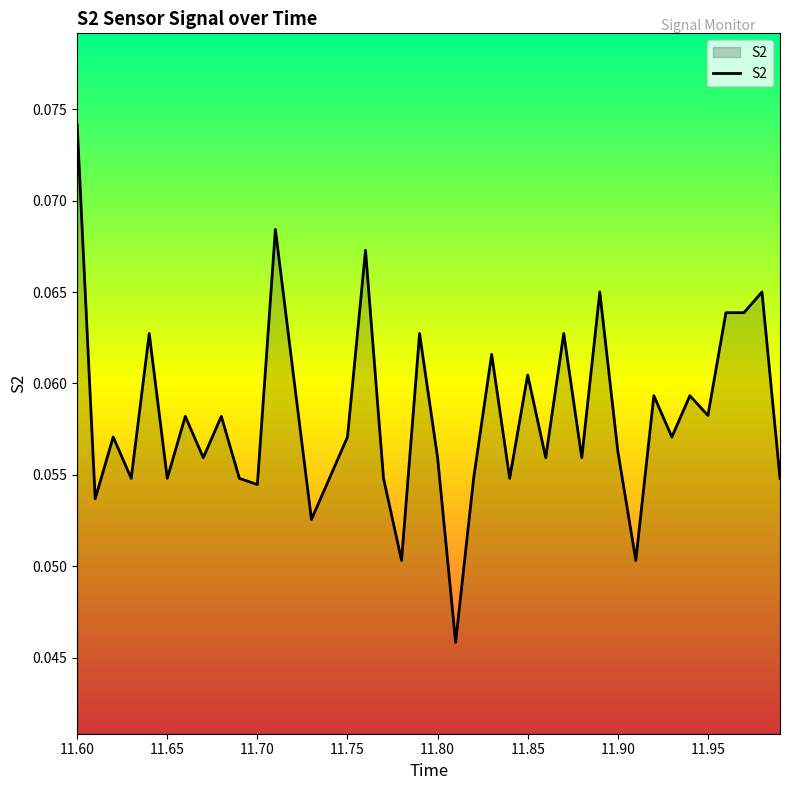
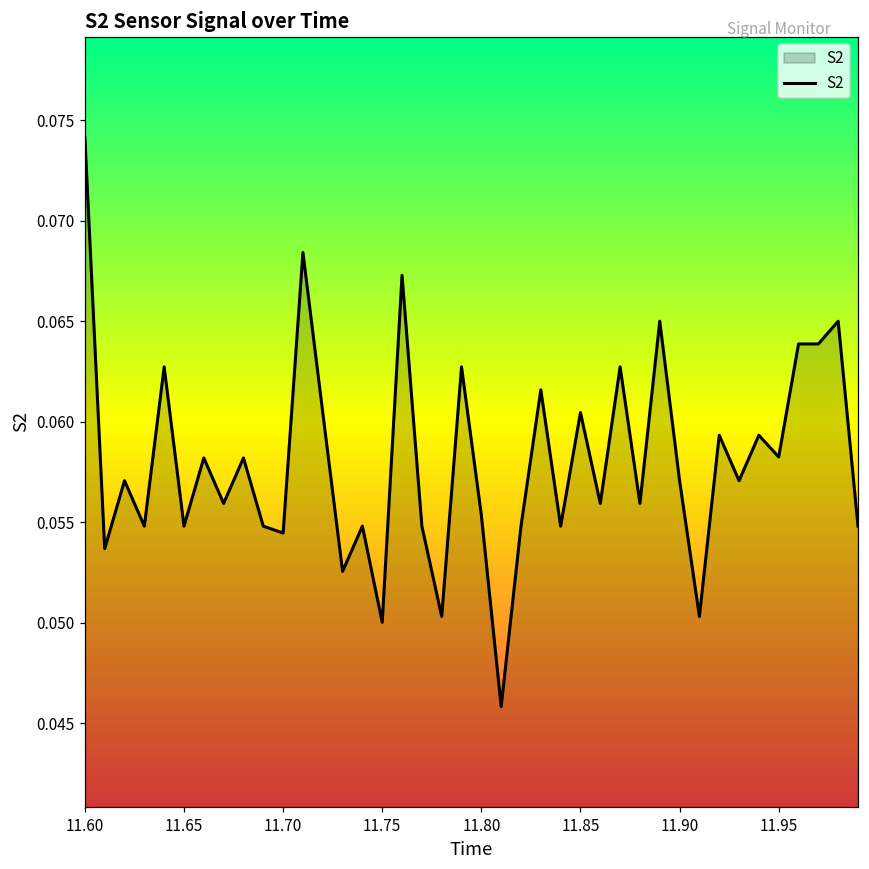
11.75: 0.0571 -> 0.0500
11.80: 0.0559 -> 0.0554
11.90: 0.0563 -> 0.0571
